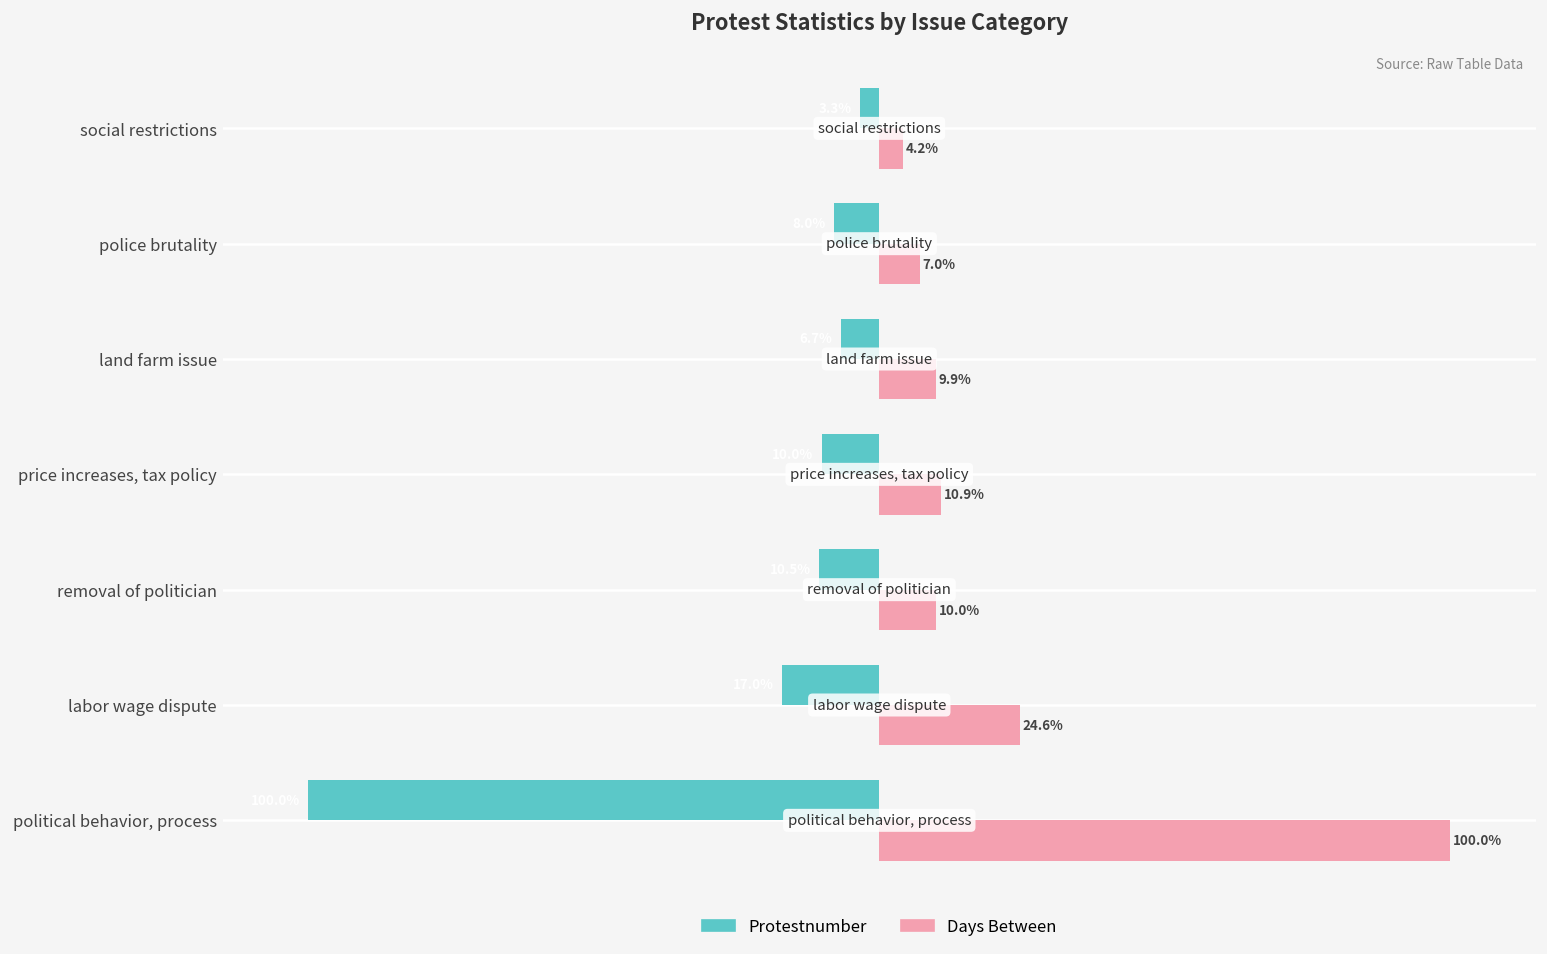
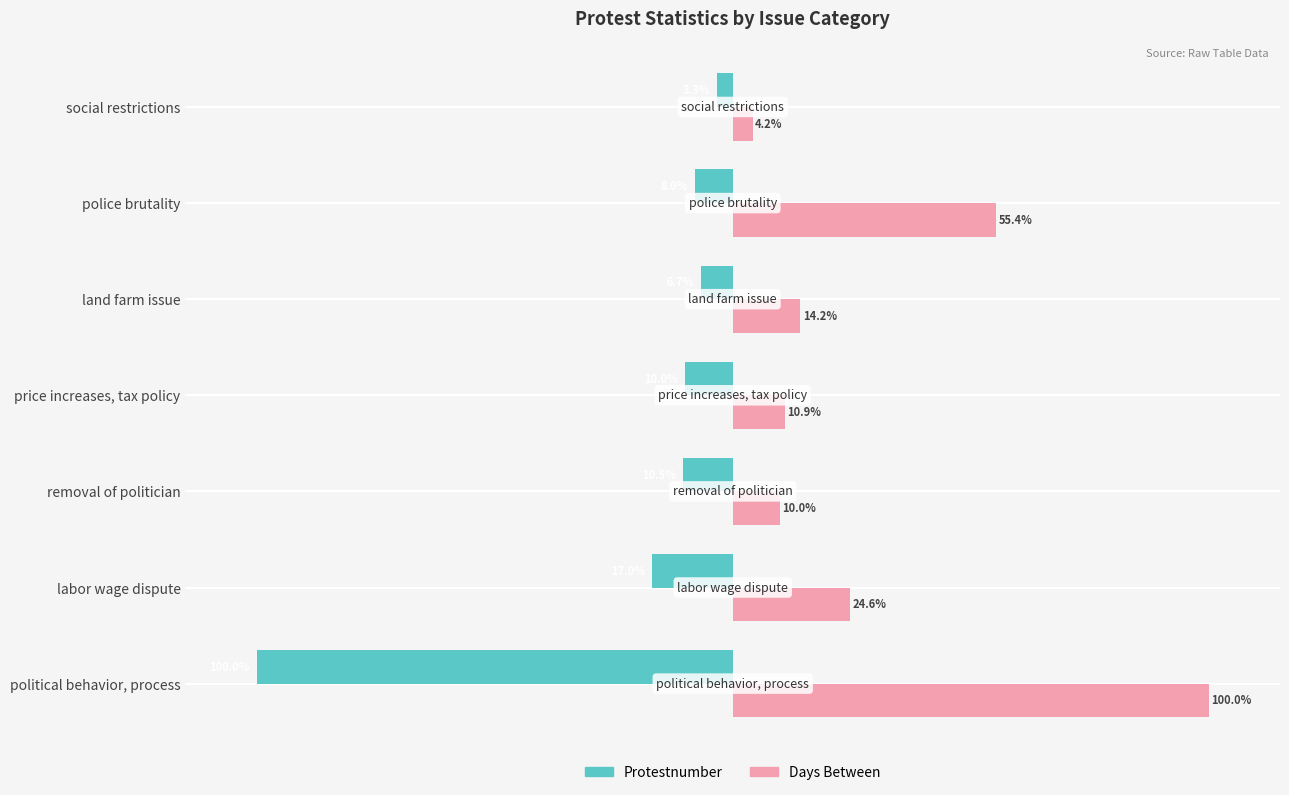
Days Between, police brutality: 7.0% -> 55.4%
Days Between, land farm issue: 9.9% -> 14.2%
